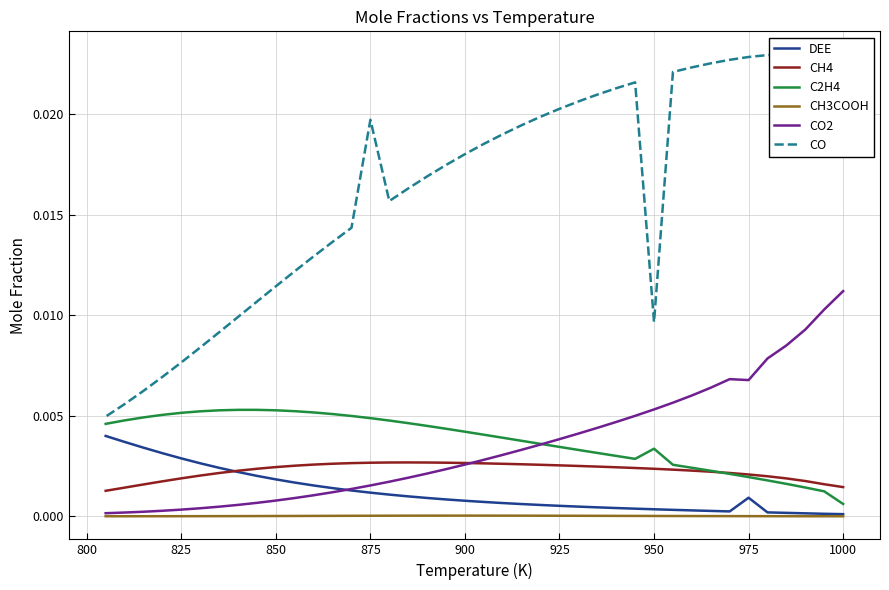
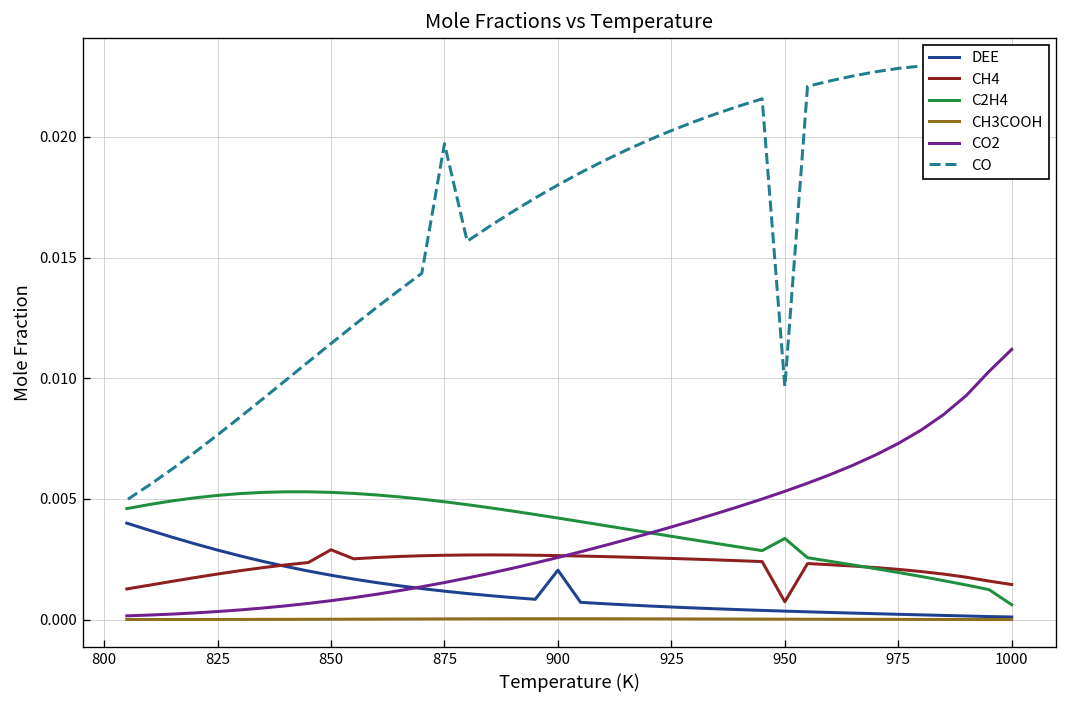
CH4, 850: 0.0024 -> 0.0029
DEE, 900: 0.0008 -> 0.0020
CH4, 950: 0.0024 -> 0.0007
DEE, 975: 0.0009 -> 0.0002
CO2, 975: 0.0068 -> 0.0073
